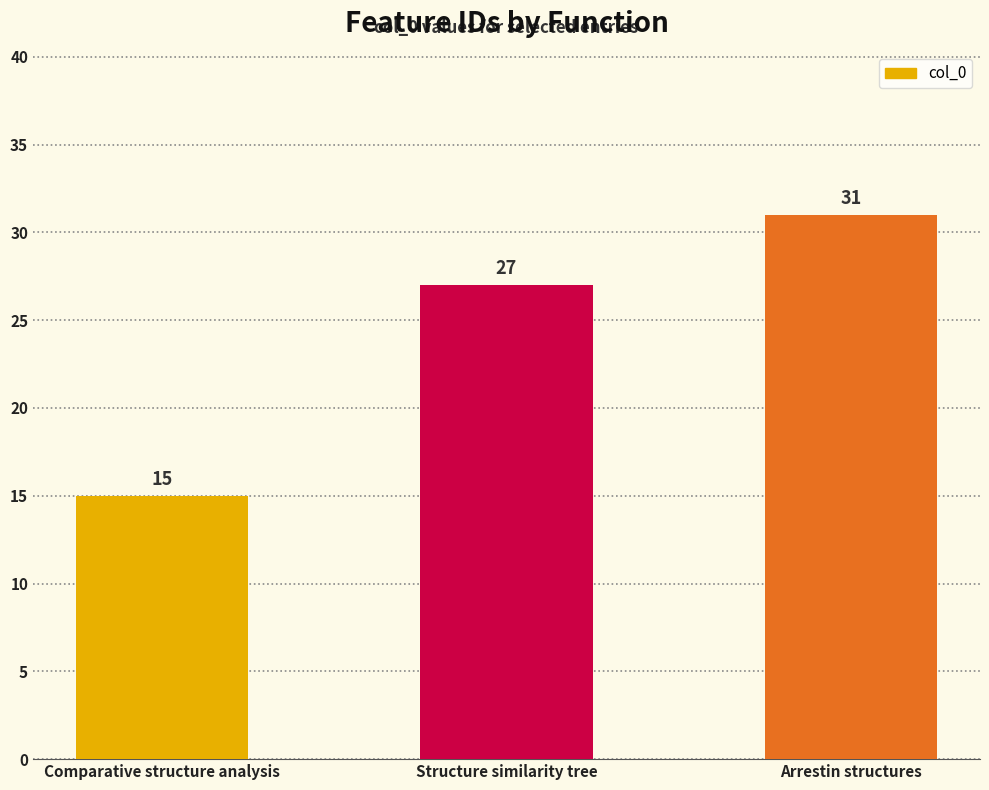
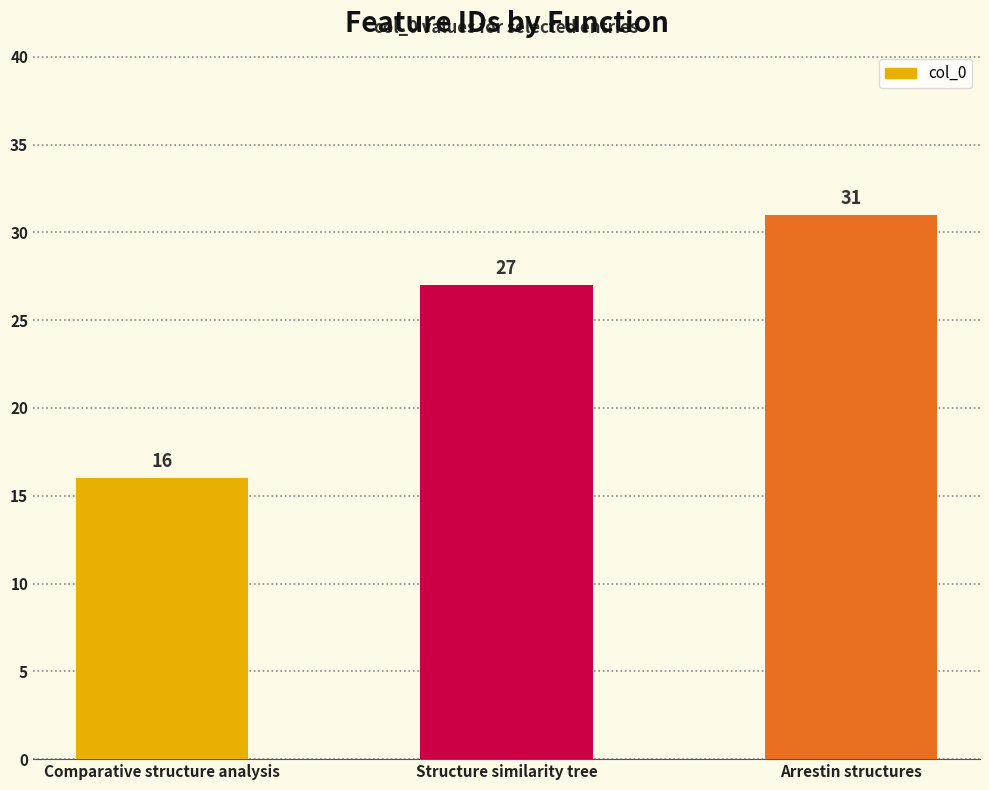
Comparative structure analysis: 15 -> 16
